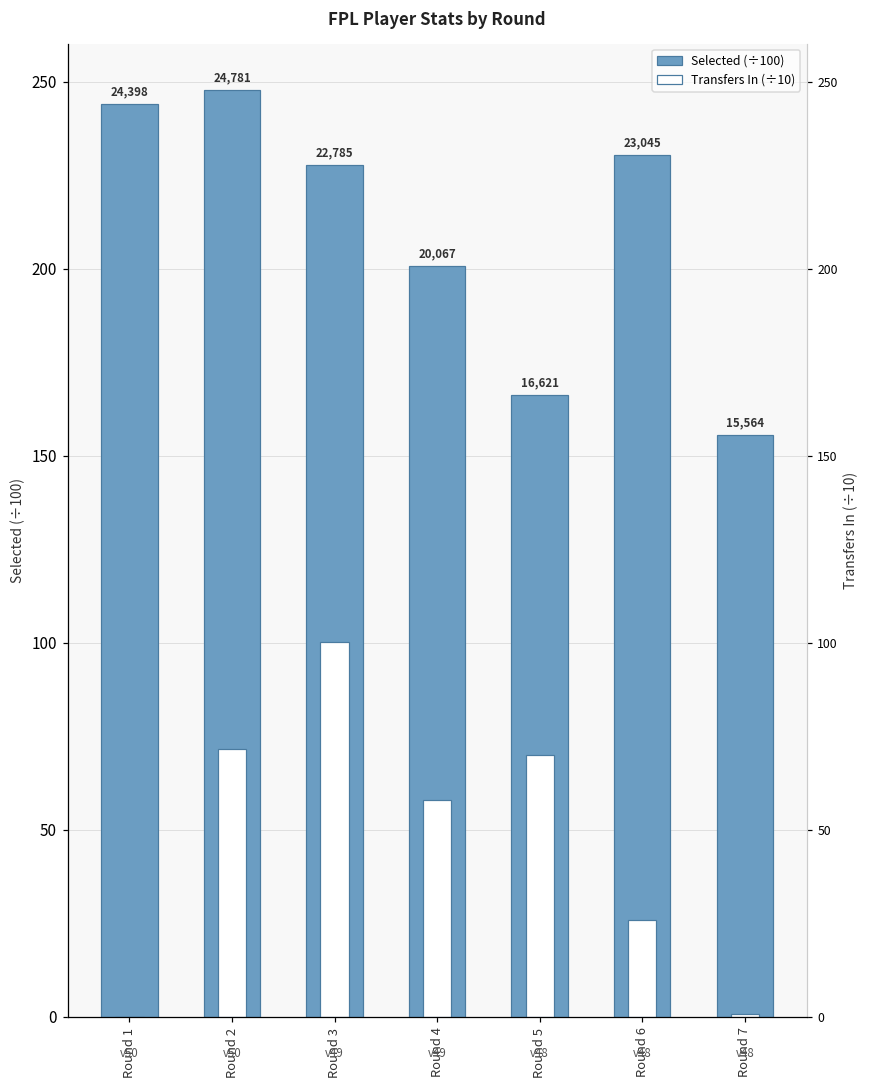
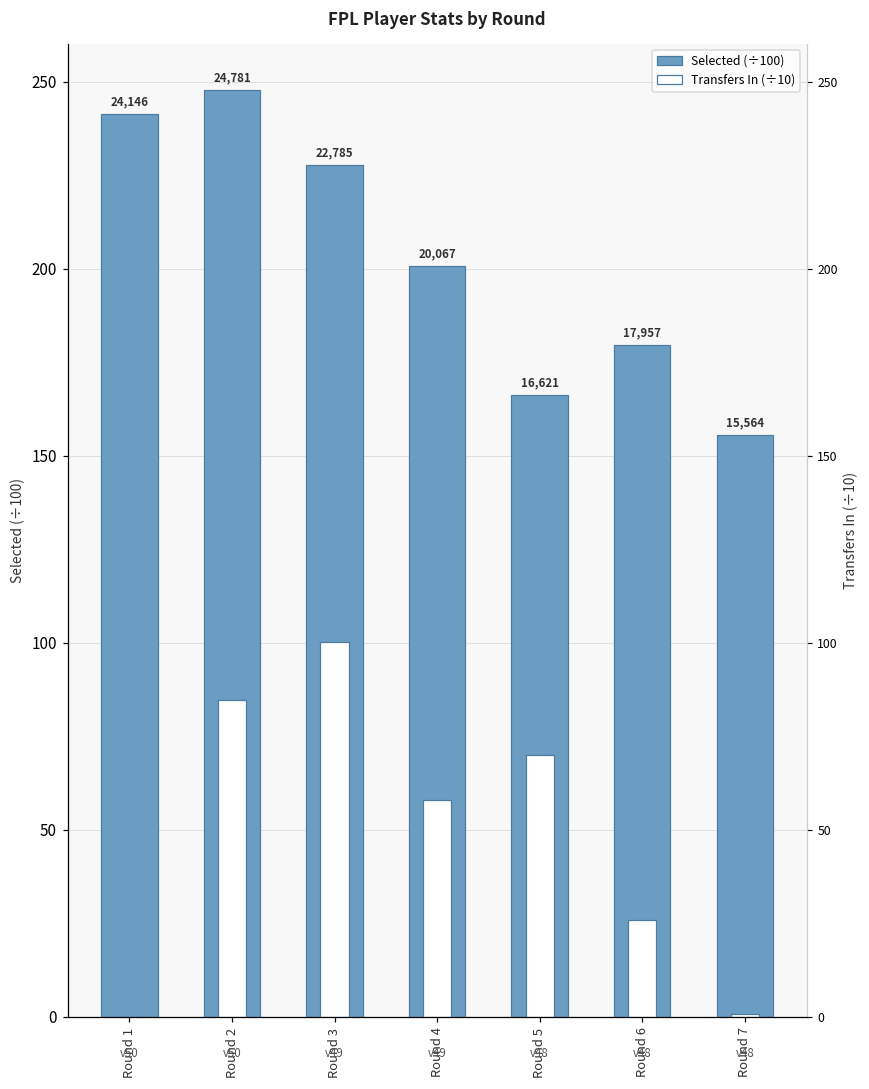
Selected (÷100), Round 1: 24,398 -> 24,146
Transfers In (÷10), Round 2: 72 -> 85
Selected (÷100), Round 6: 23,045 -> 17,957
